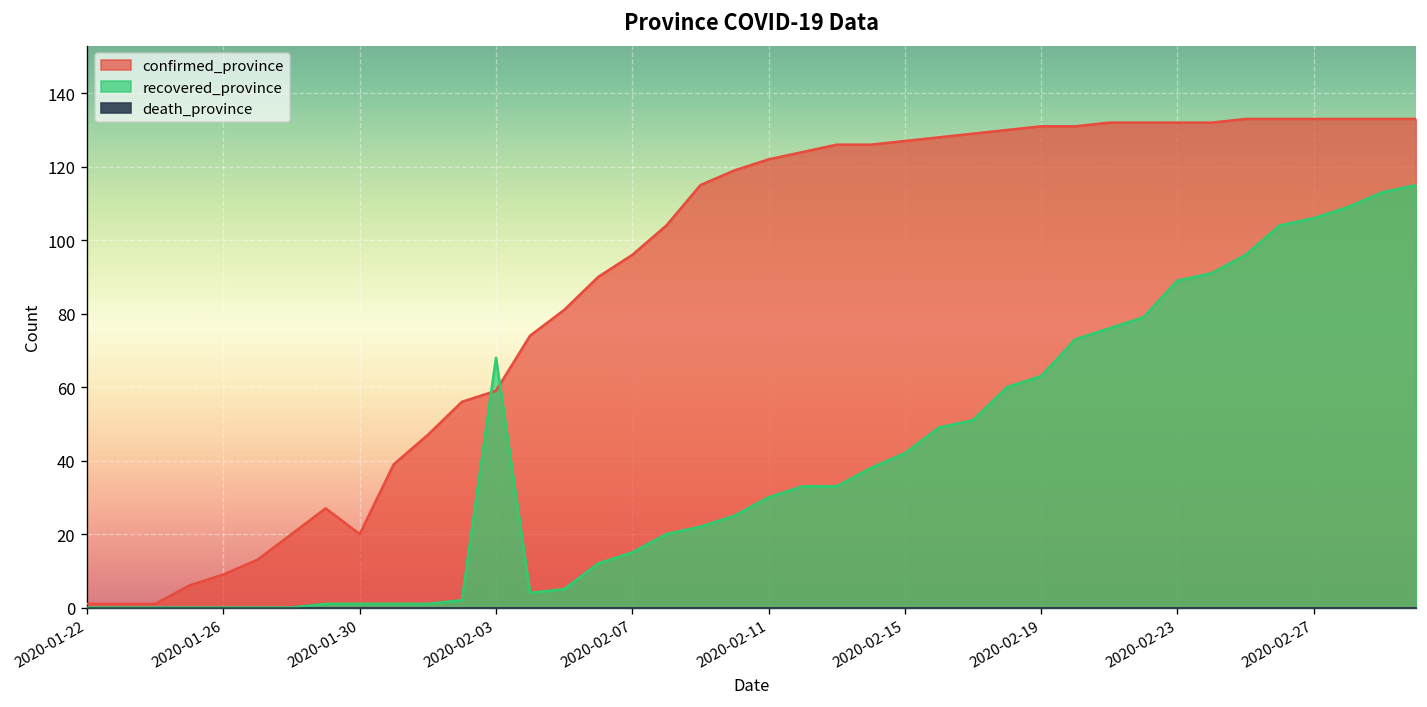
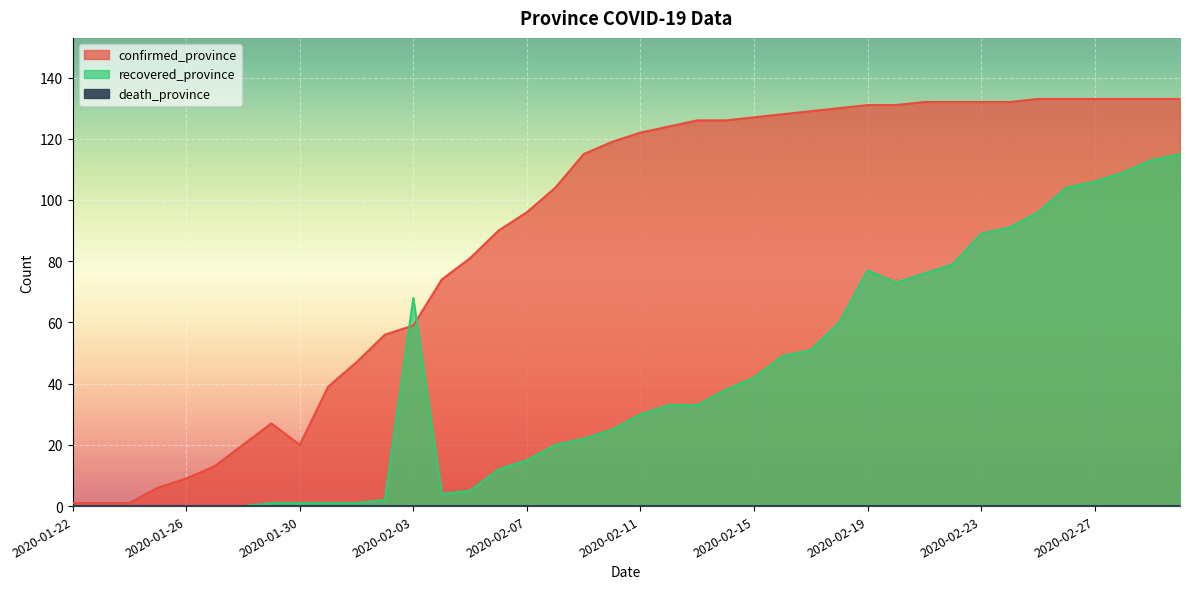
recovered_province, 2020-02-19: 63 -> 77
